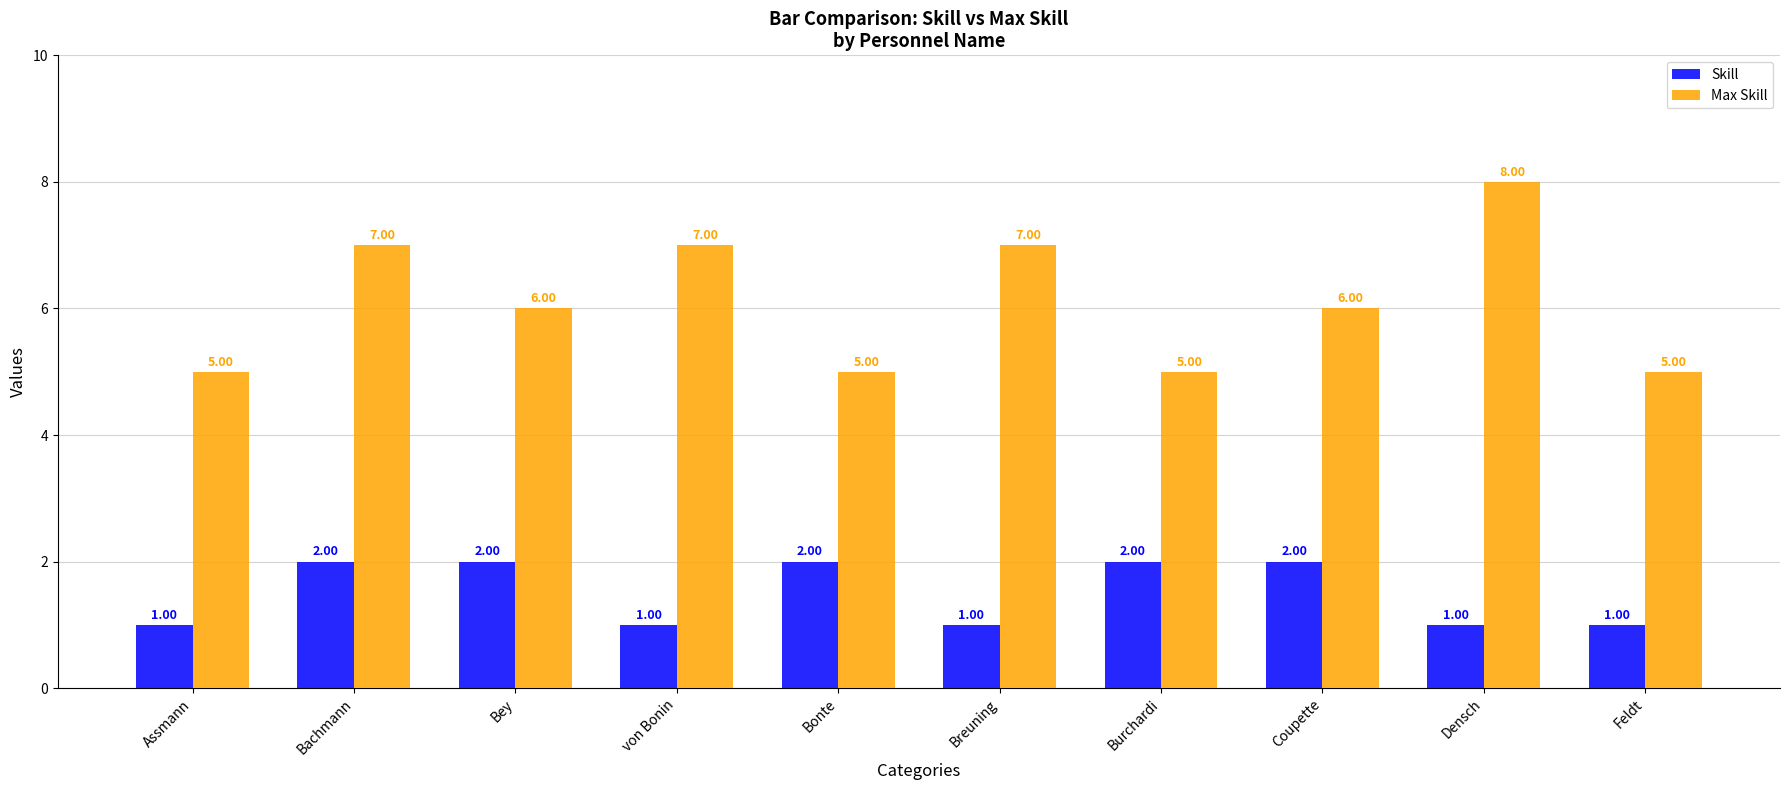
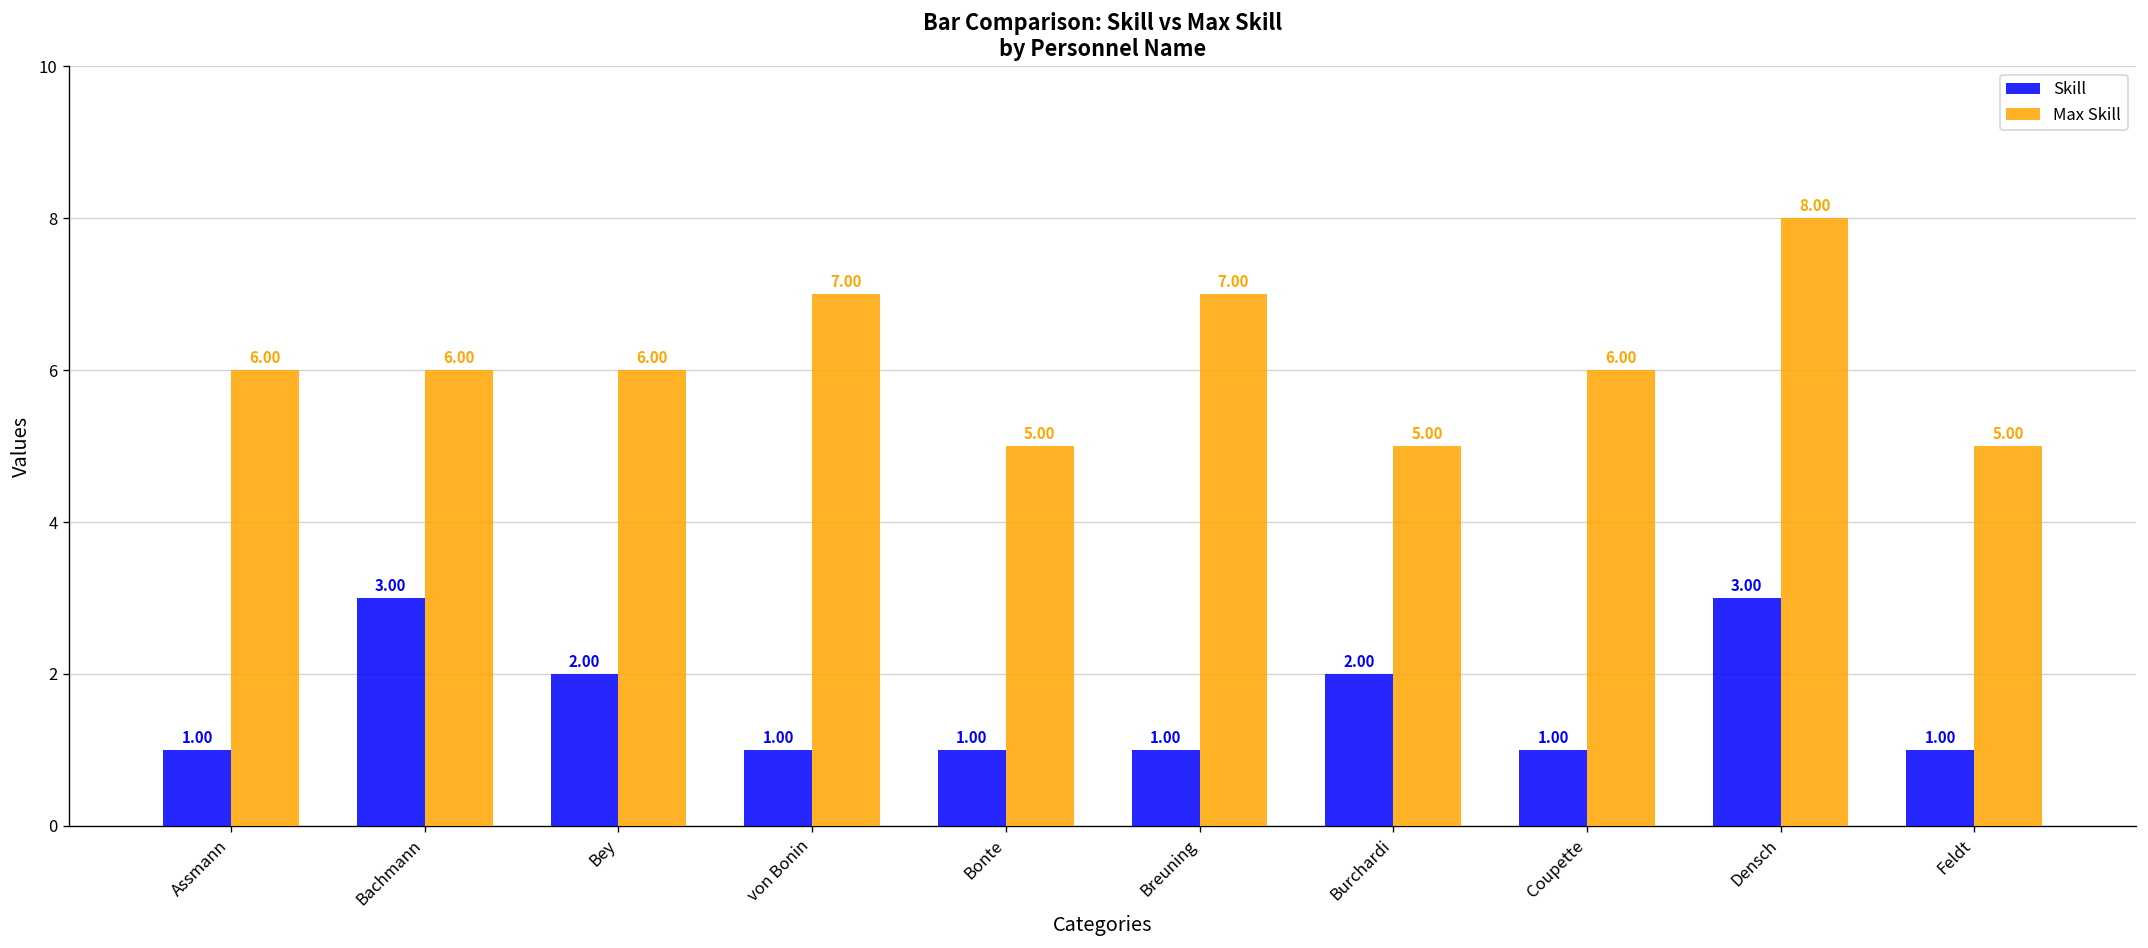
Max Skill, Assmann: 5.00 -> 6.00
Skill, Bachmann: 2.00 -> 3.00
Max Skill, Bachmann: 7.00 -> 6.00
Skill, Bonte: 2.00 -> 1.00
Skill, Coupette: 2.00 -> 1.00
Skill, Densch: 1.00 -> 3.00
